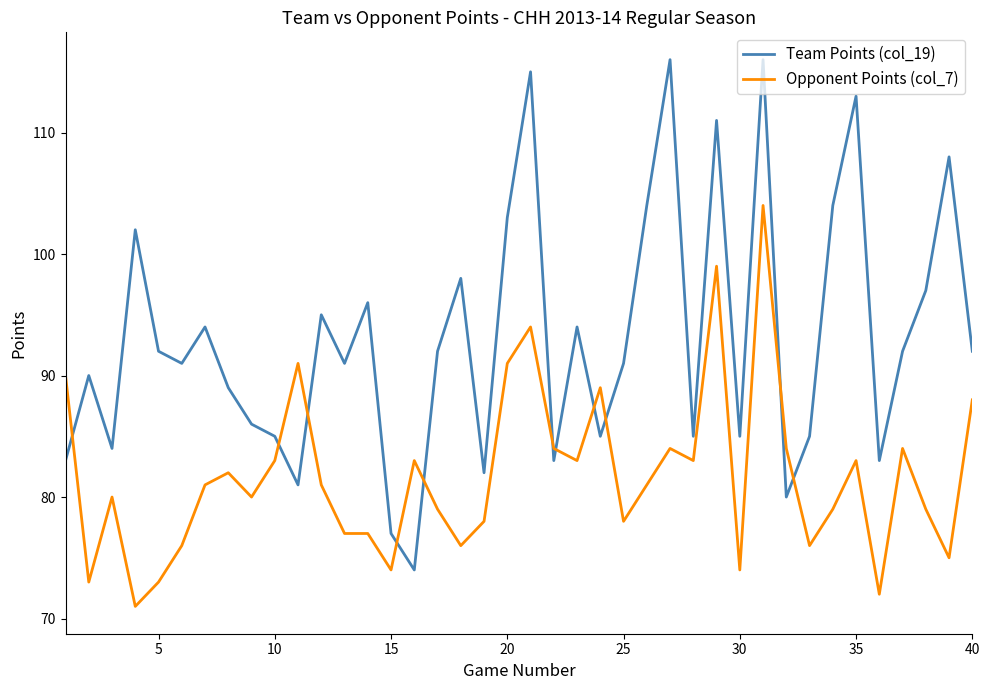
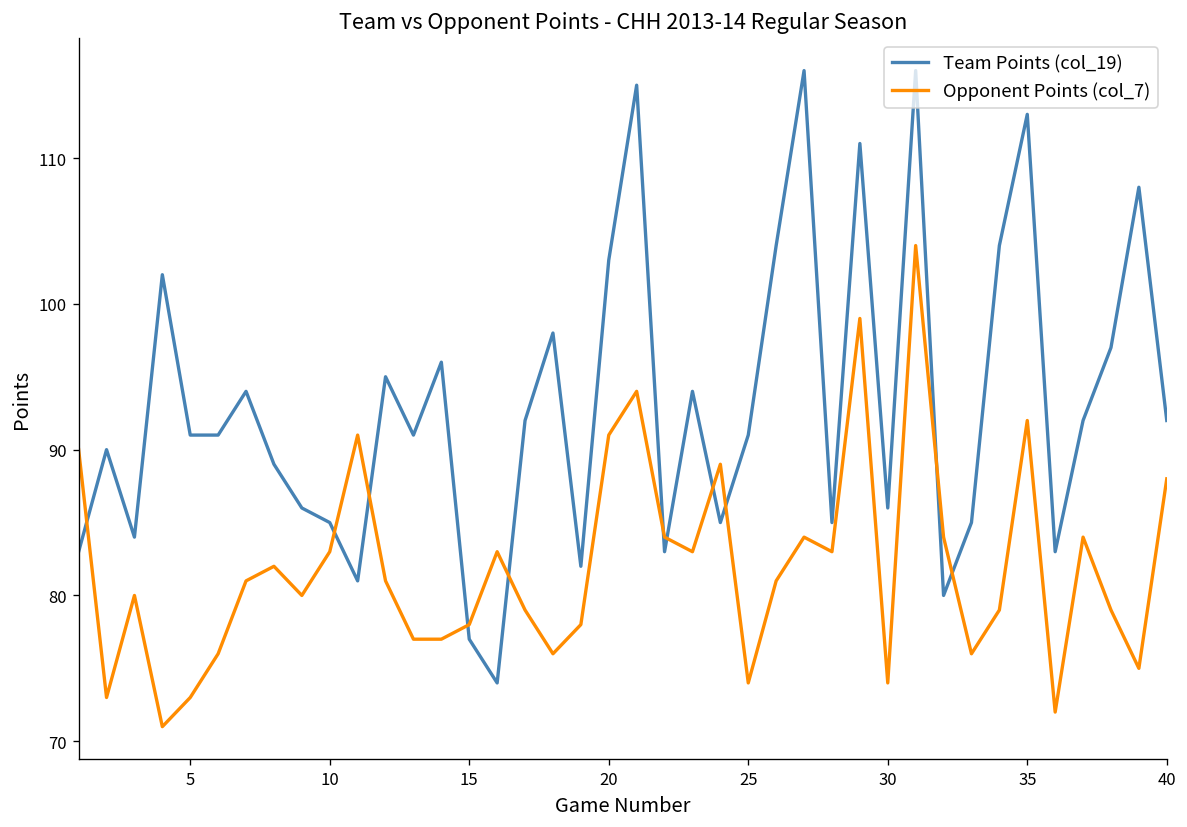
Team Points (col_19), 5: 92 -> 91
Opponent Points (col_7), 15: 74 -> 78
Opponent Points (col_7), 25: 78 -> 74
Team Points (col_19), 30: 85 -> 86
Opponent Points (col_7), 35: 83 -> 92
